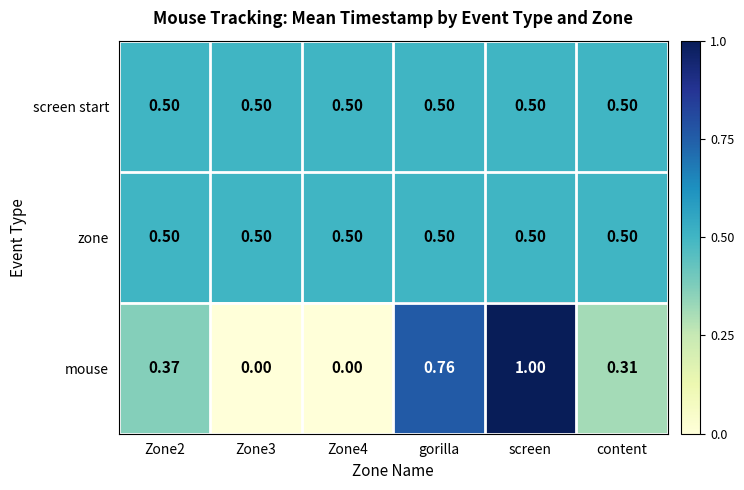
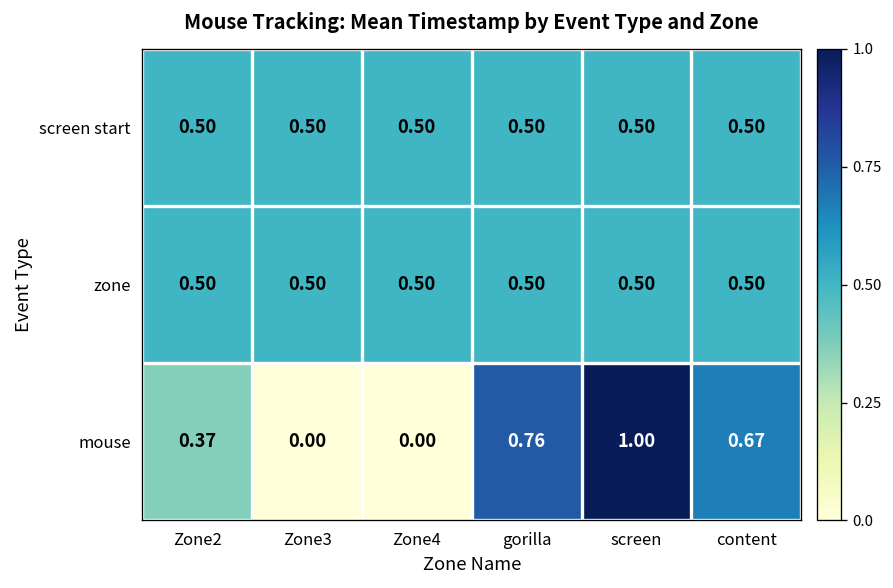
mouse, content: 0.31 -> 0.67
